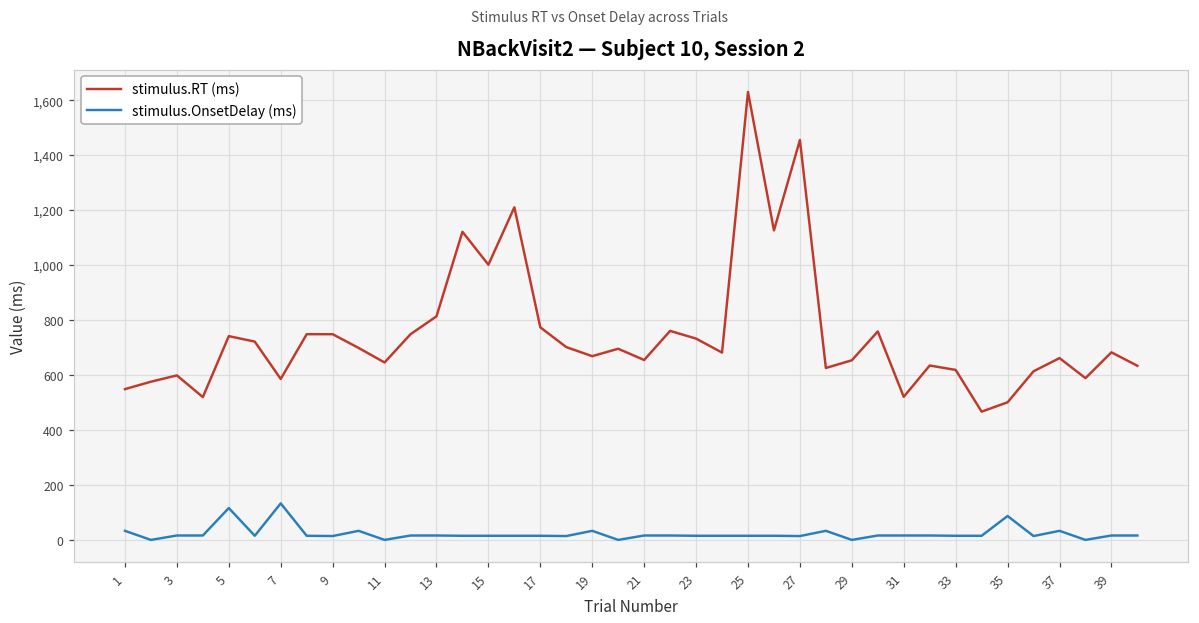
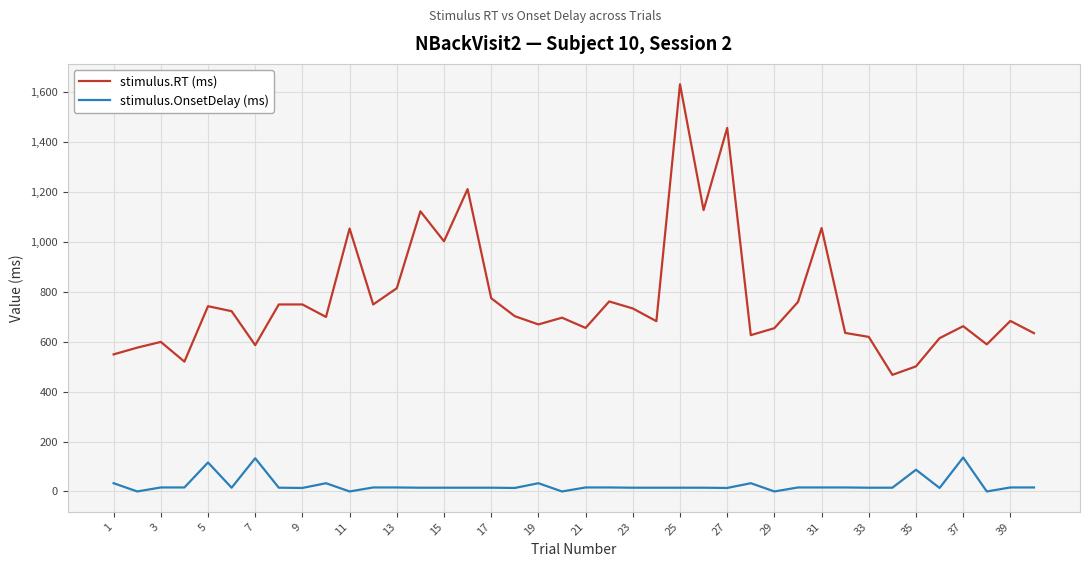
stimulus.RT (ms), 11: 650 -> 1,050
stimulus.RT (ms), 31: 520 -> 1,060
stimulus.OnsetDelay (ms), 37: 30 -> 140
